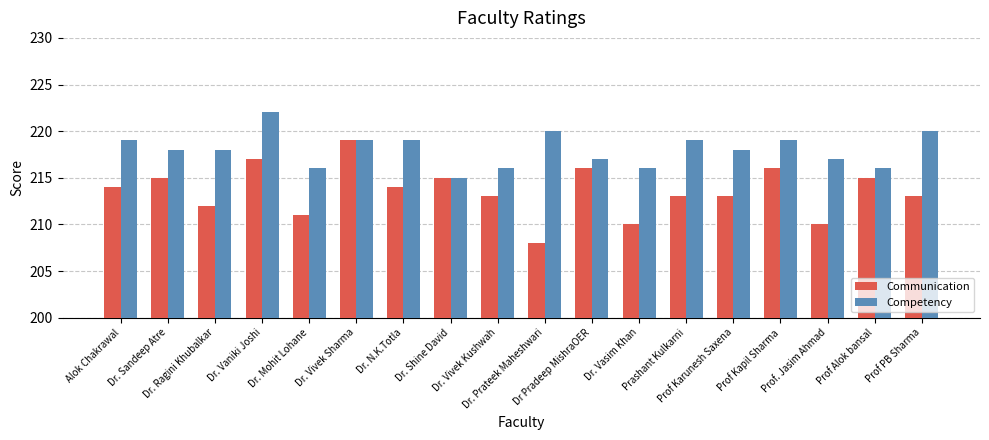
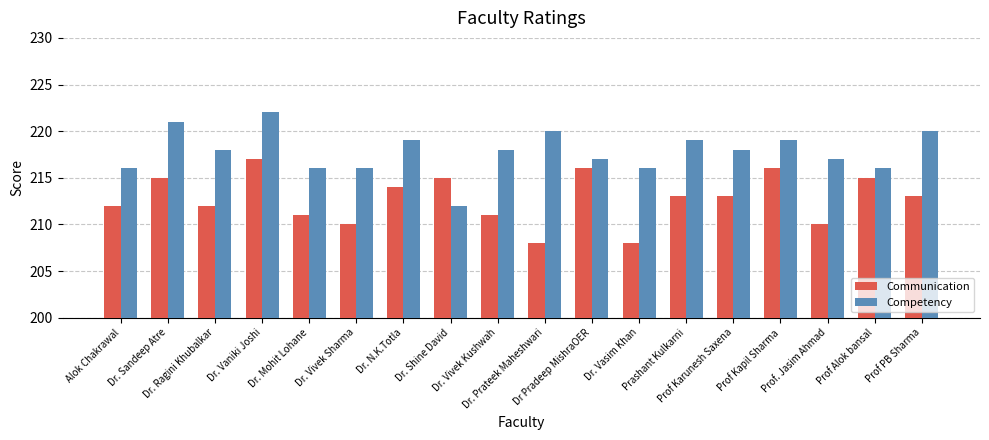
Communication, Alok Chakrawal: 214 -> 212
Competency, Alok Chakrawal: 219 -> 216
Competency, Dr. Sandeep Atre: 218 -> 221
Communication, Dr. Vivek Sharma: 219 -> 210
Competency, Dr. Vivek Sharma: 219 -> 216
Competency, Dr. Shine David: 215 -> 212
Communication, Dr. Vivek Kushwah: 213 -> 211
Competency, Dr. Vivek Kushwah: 216 -> 218
Communication, Dr. Vasim Khan: 210 -> 208
